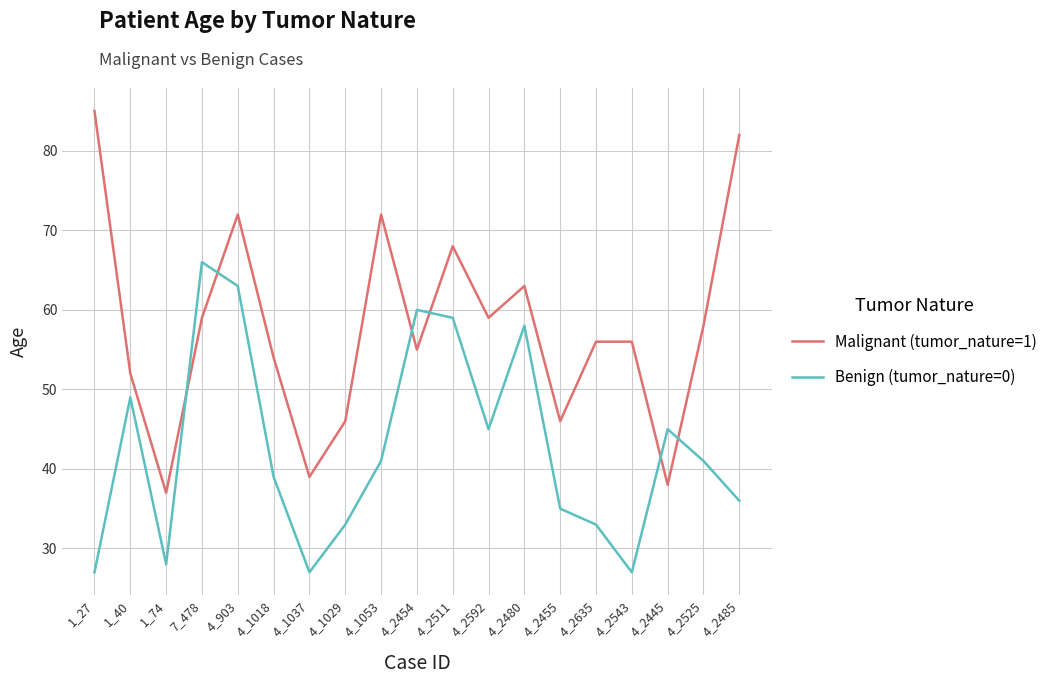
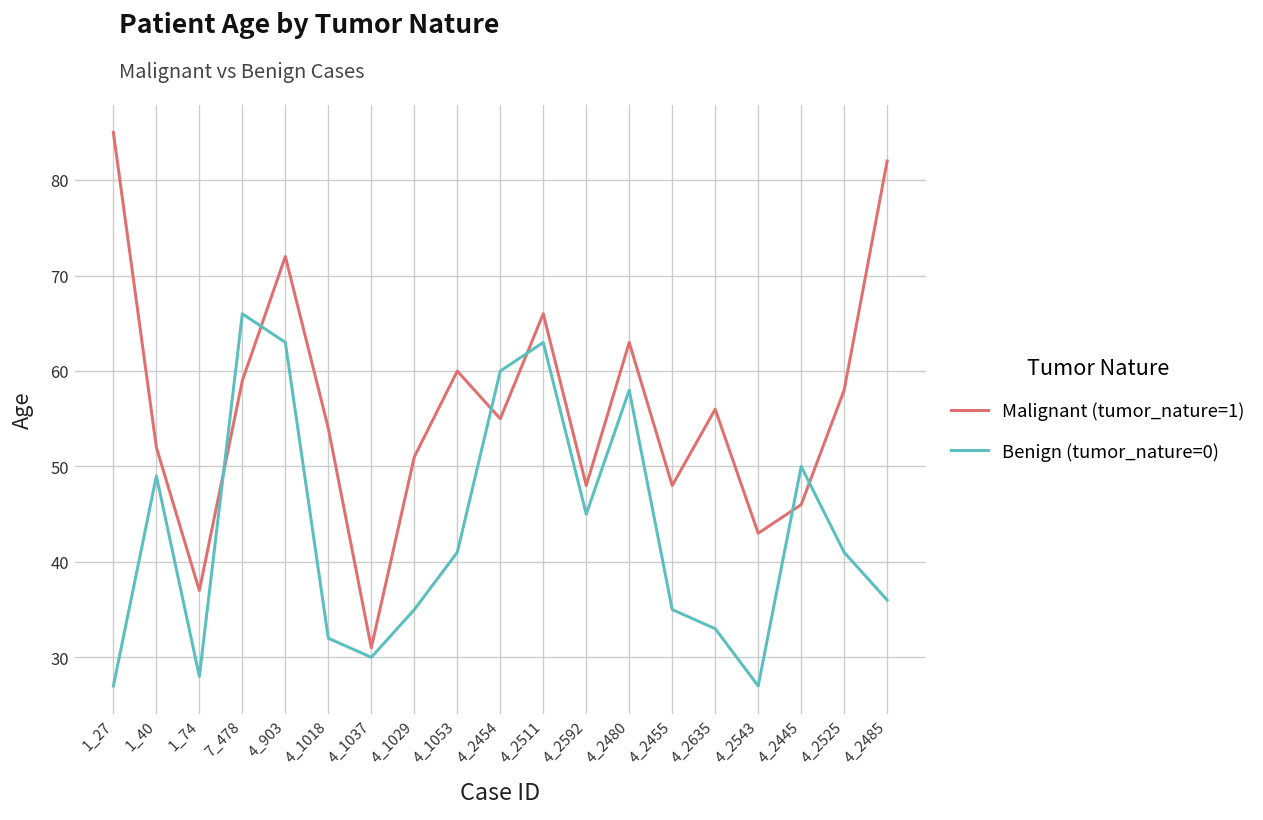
Benign (tumor_nature=0), 4_1018: 39 -> 32
Malignant (tumor_nature=1), 4_1037: 39 -> 31
Benign (tumor_nature=0), 4_1037: 27 -> 30
Malignant (tumor_nature=1), 4_1029: 46 -> 51
Benign (tumor_nature=0), 4_1029: 33 -> 35
Malignant (tumor_nature=1), 4_1053: 72 -> 60
Malignant (tumor_nature=1), 4_2511: 68 -> 66
Benign (tumor_nature=0), 4_2511: 59 -> 63
Malignant (tumor_nature=1), 4_2592: 59 -> 48
Malignant (tumor_nature=1), 4_2455: 46 -> 48
Malignant (tumor_nature=1), 4_2543: 56 -> 43
Malignant (tumor_nature=1), 4_2445: 38 -> 46
Benign (tumor_nature=0), 4_2445: 45 -> 50
